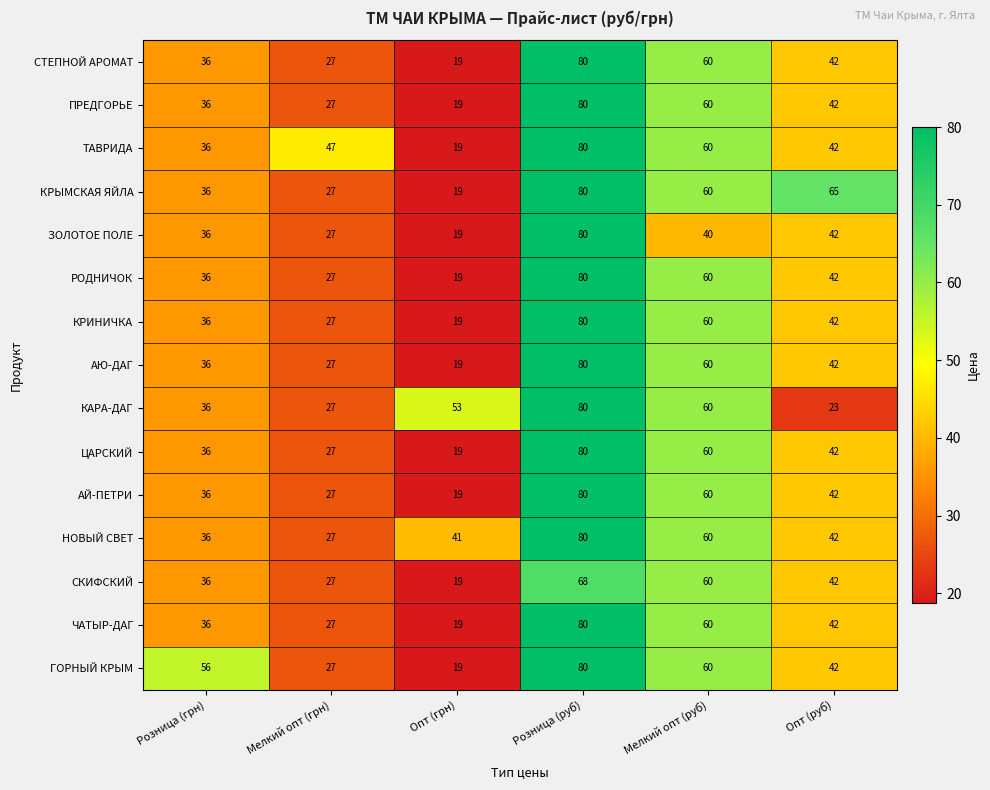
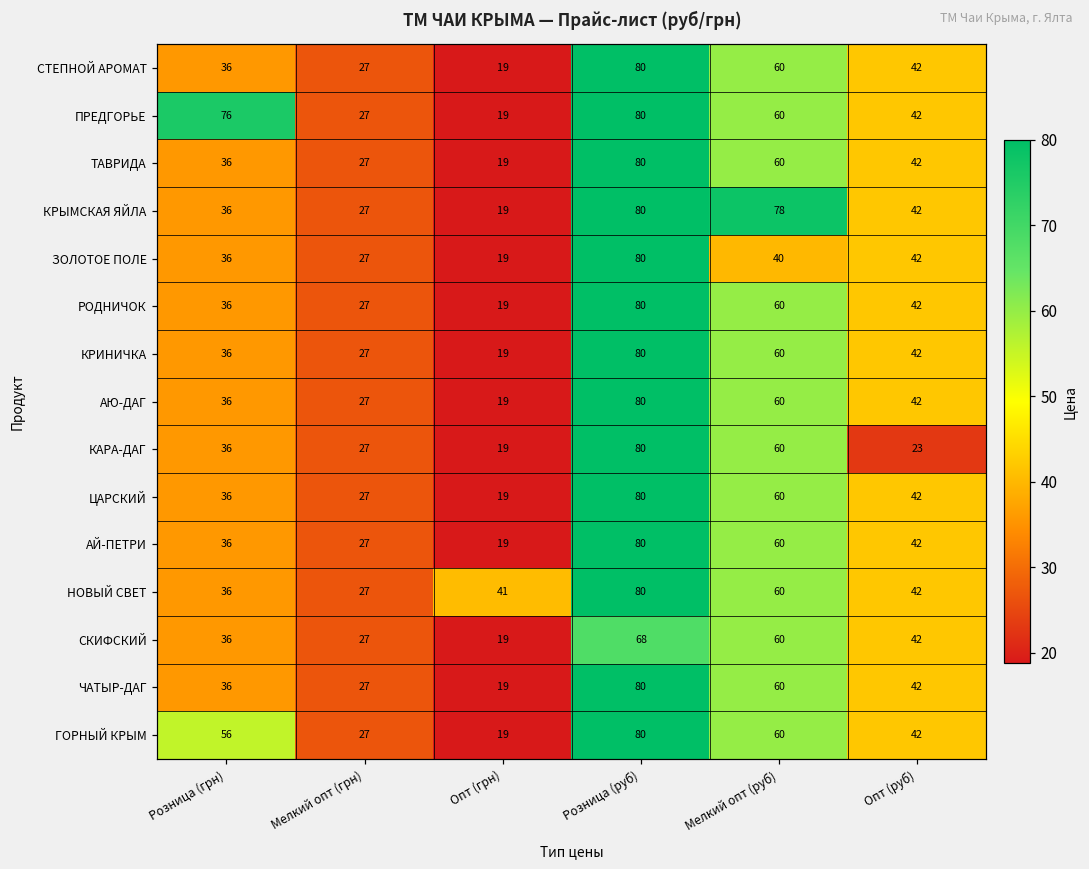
ПРЕДГОРЬЕ, Розница (грн): 36 -> 76
ТАВРИДА, Мелкий опт (грн): 47 -> 27
КРЫМСКАЯ ЯЙЛА, Мелкий опт (руб): 60 -> 78
КРЫМСКАЯ ЯЙЛА, Опт (руб): 65 -> 42
КАРА-ДАГ, Опт (грн): 53 -> 19
